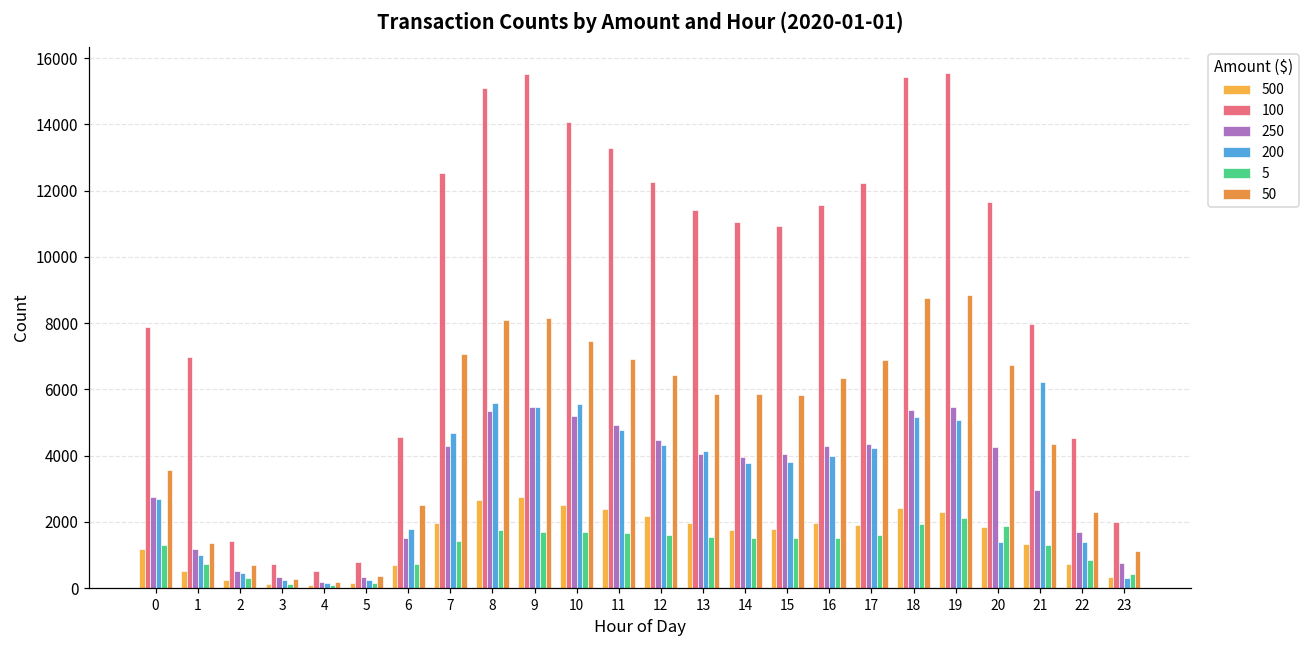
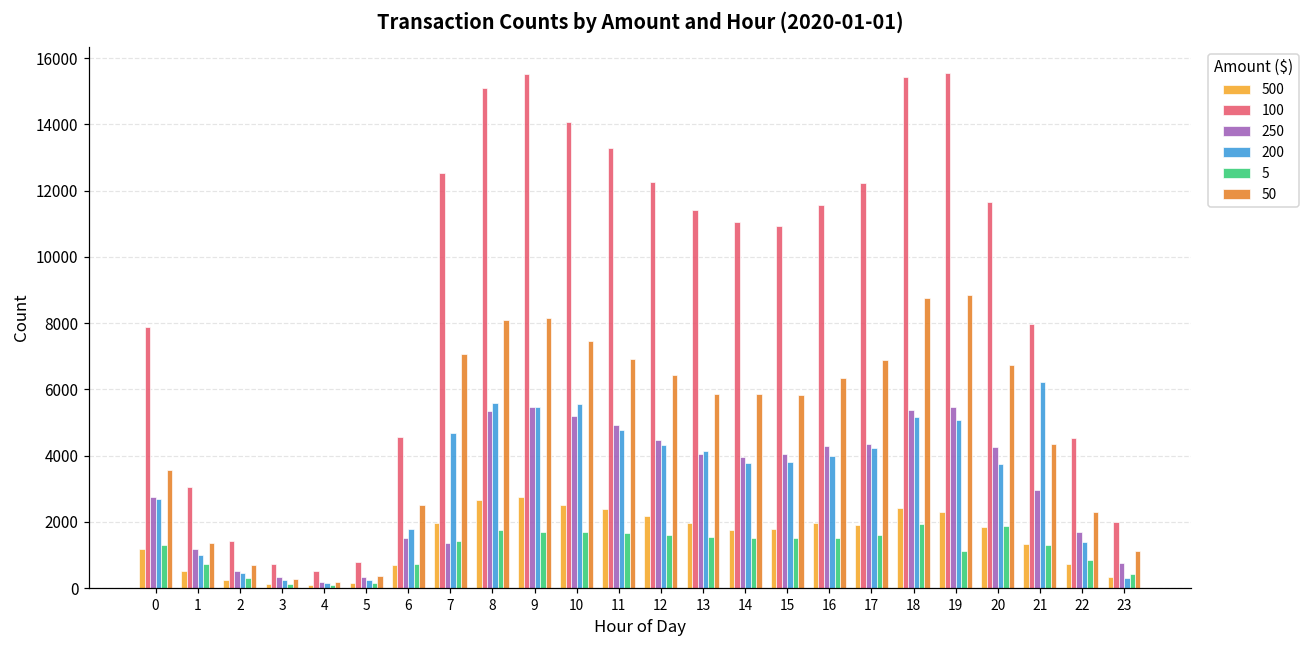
100, 1: 7000 -> 3000
250, 7: 4300 -> 1400
5, 19: 2100 -> 1100
200, 20: 1400 -> 3700
